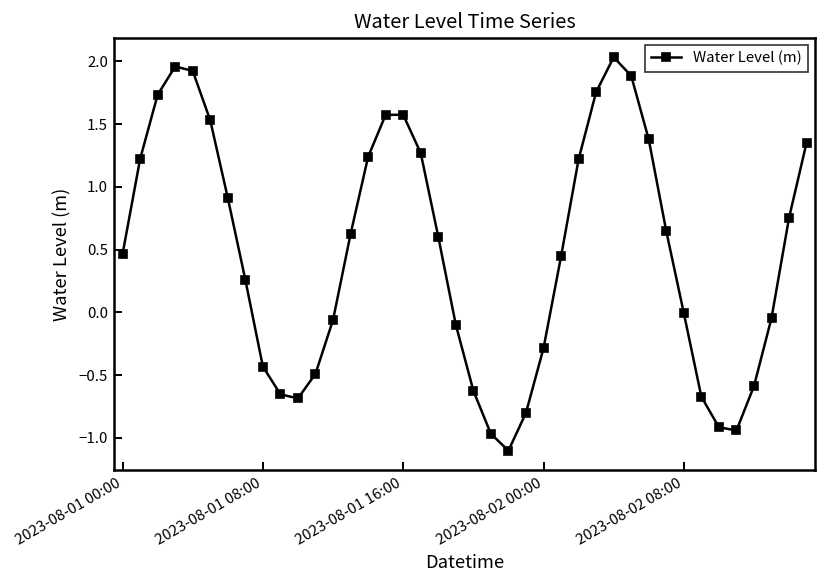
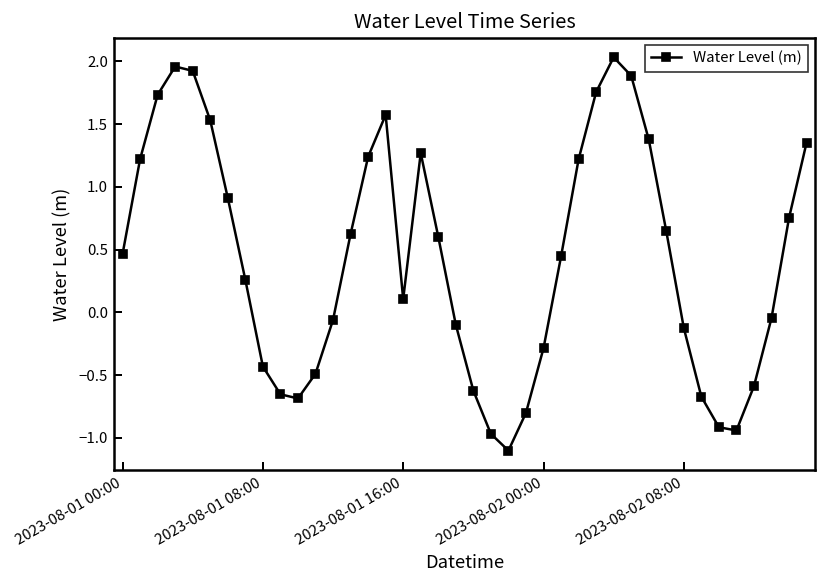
2023-08-01 16:00: 1.57 -> 0.11
2023-08-02 08:00: -0.01 -> -0.12
